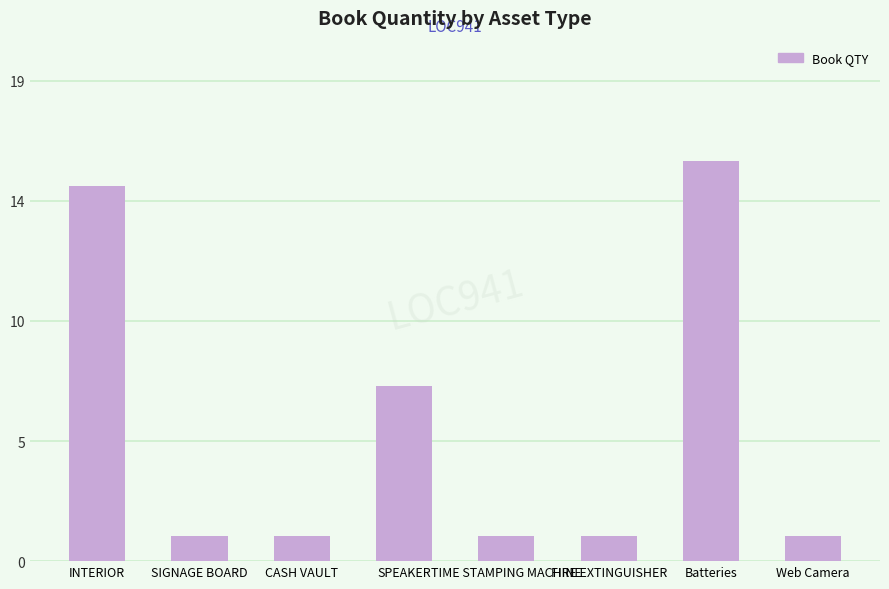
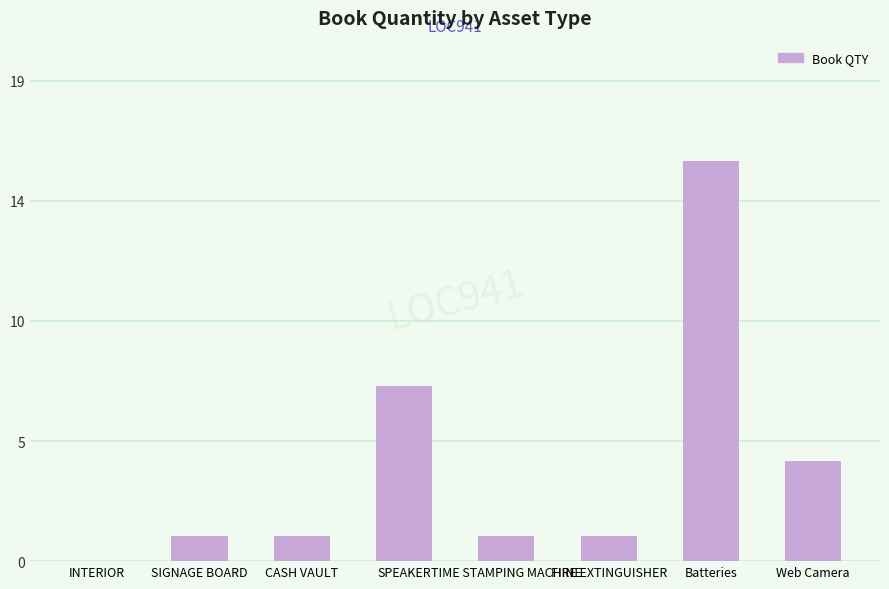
INTERIOR: 15 -> 0
Web Camera: 1 -> 4
